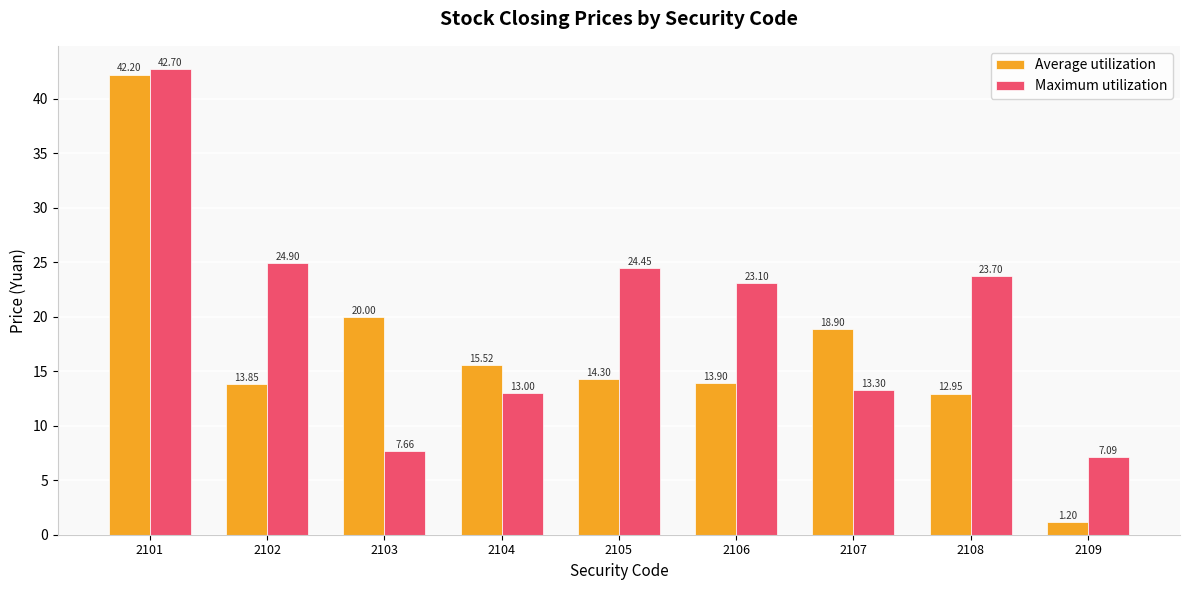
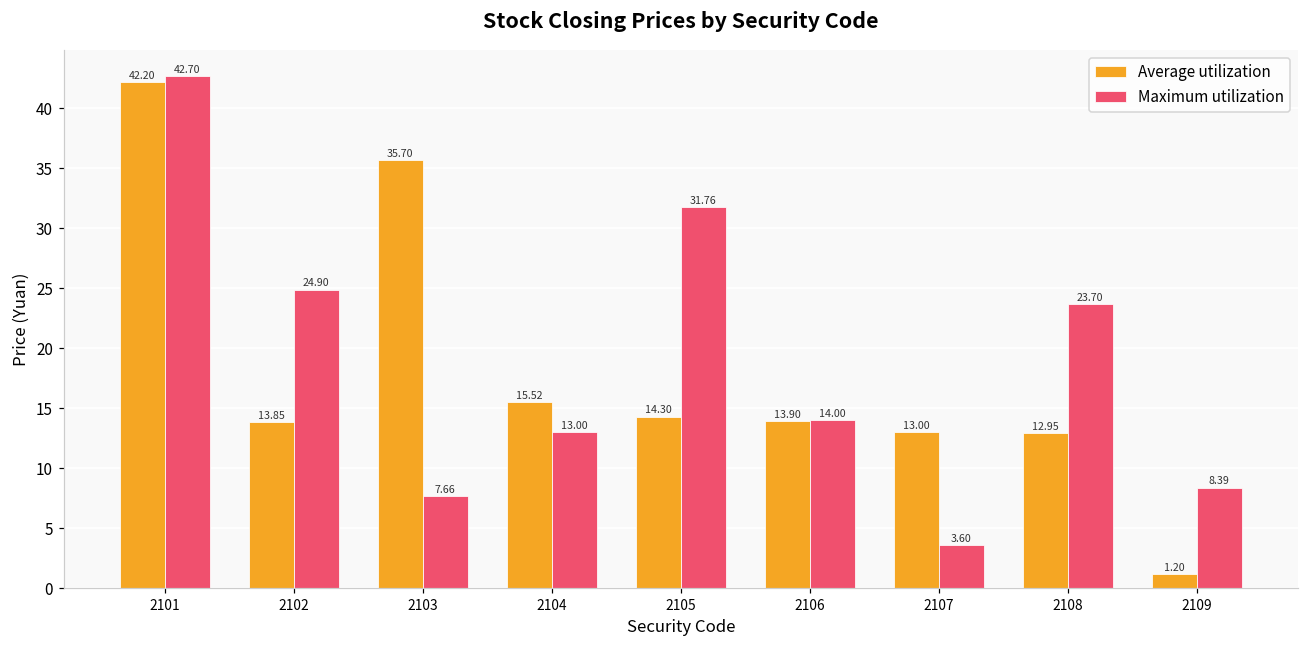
Average utilization, 2103: 20.00 -> 35.70
Maximum utilization, 2105: 24.45 -> 31.76
Maximum utilization, 2106: 23.10 -> 14.00
Average utilization, 2107: 18.90 -> 13.00
Maximum utilization, 2107: 13.30 -> 3.60
Maximum utilization, 2109: 7.09 -> 8.39
